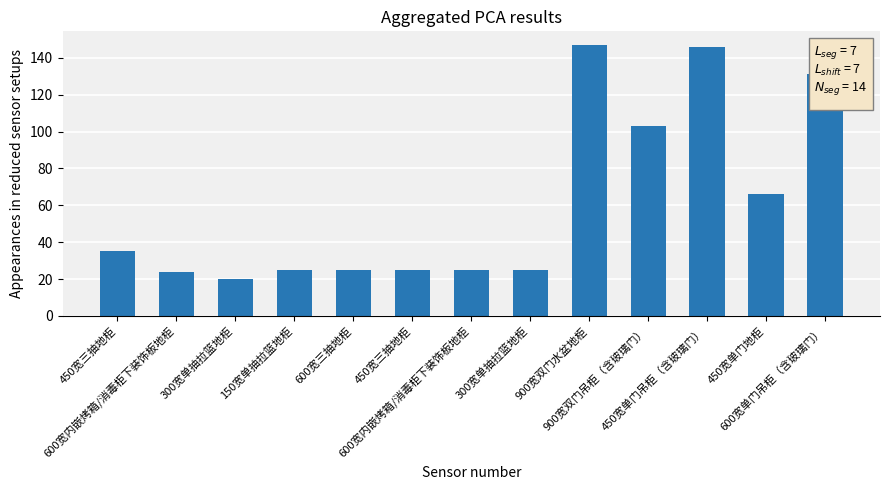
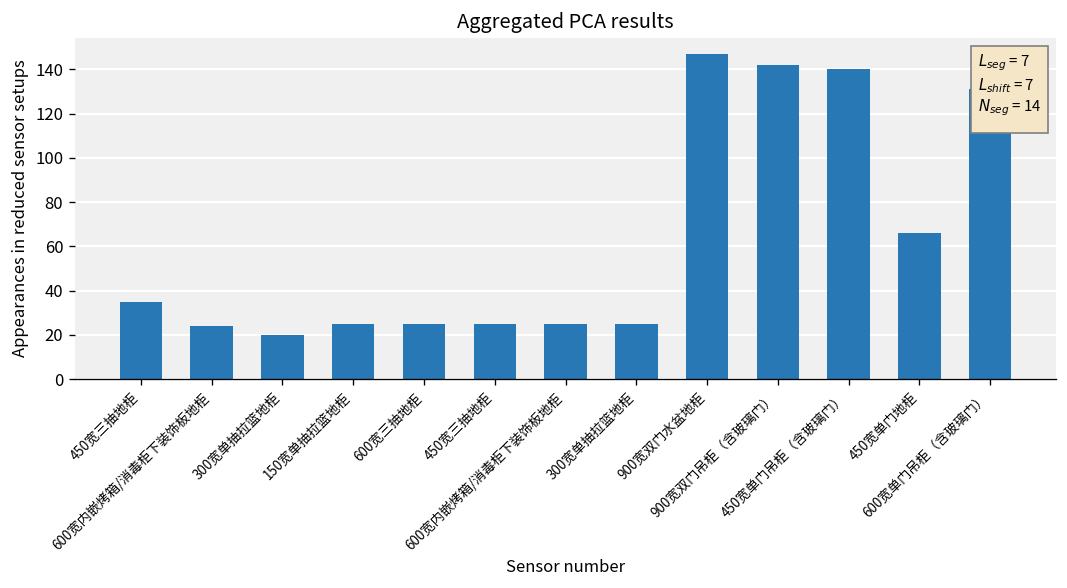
900宽双门吊柜（含玻璃门）: 103 -> 142
450宽单门吊柜（含玻璃门）: 146 -> 140
